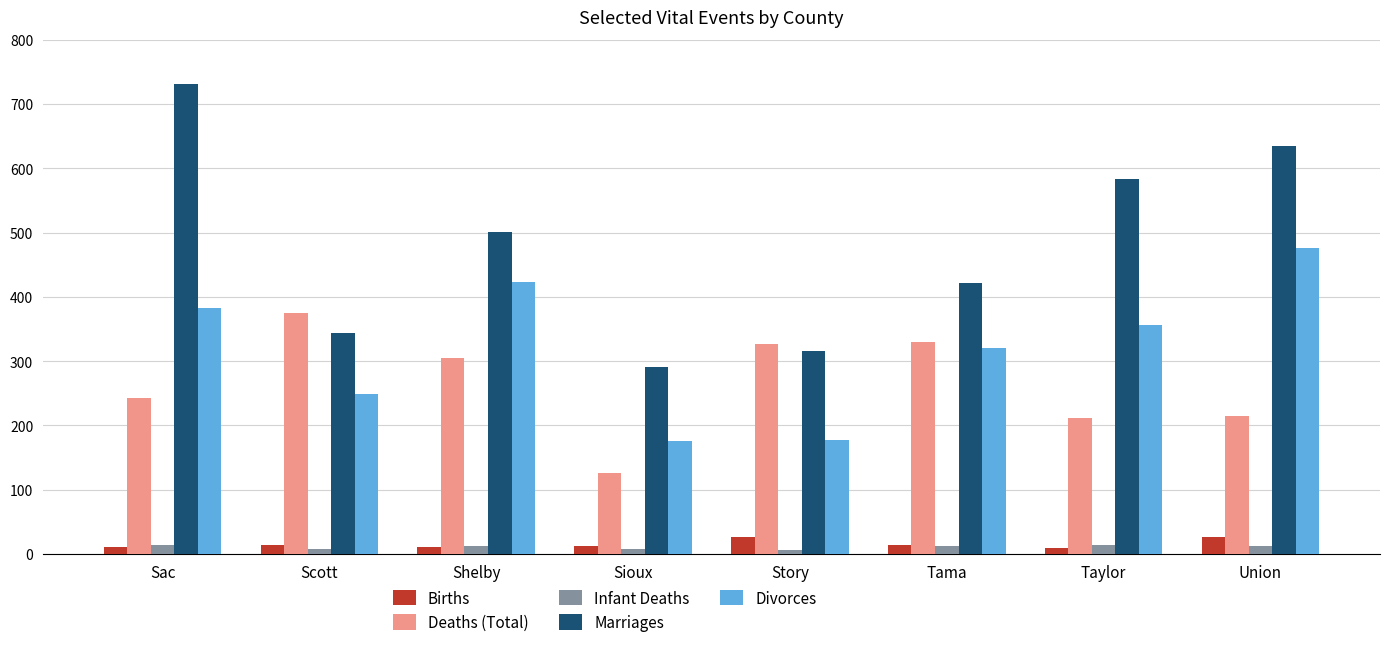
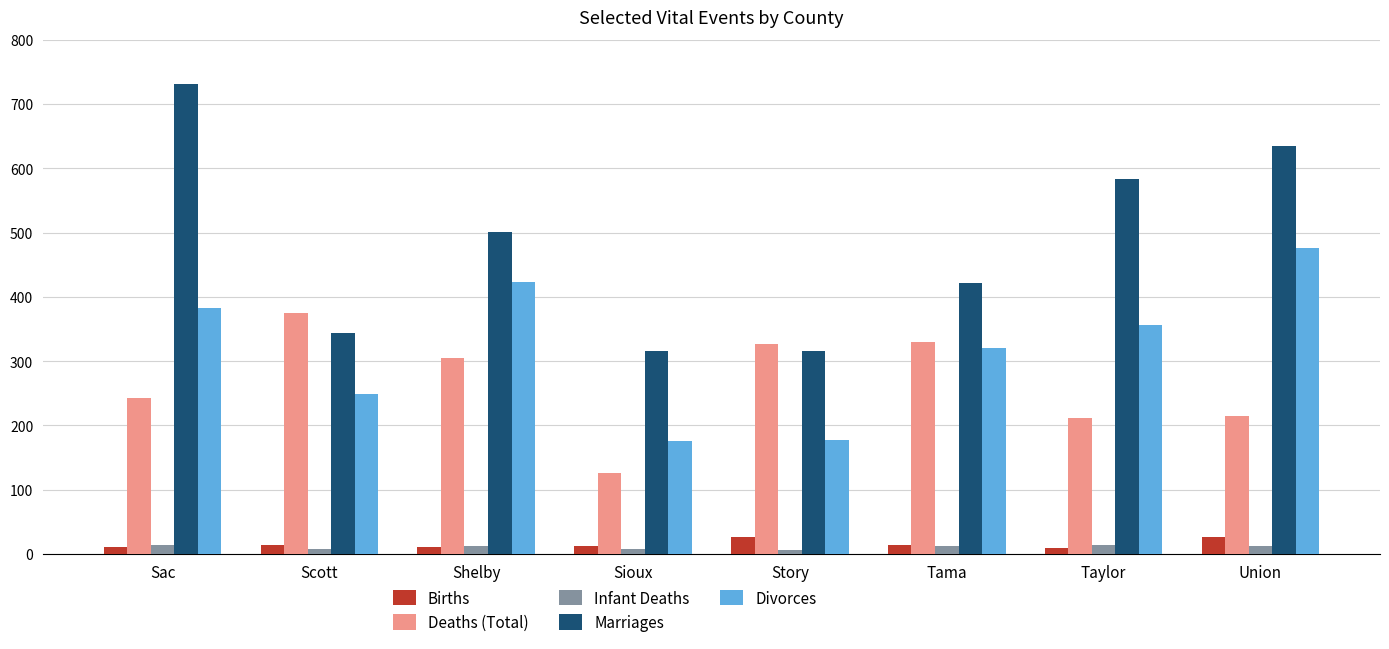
Marriages, Sioux: 290 -> 320
